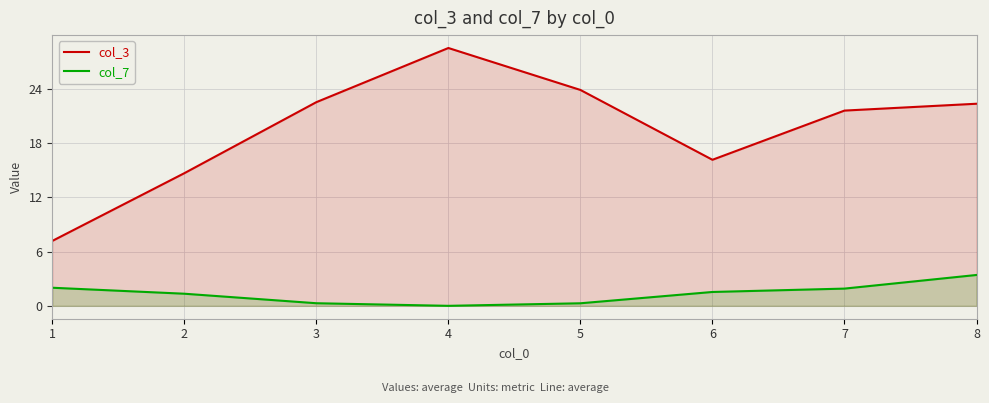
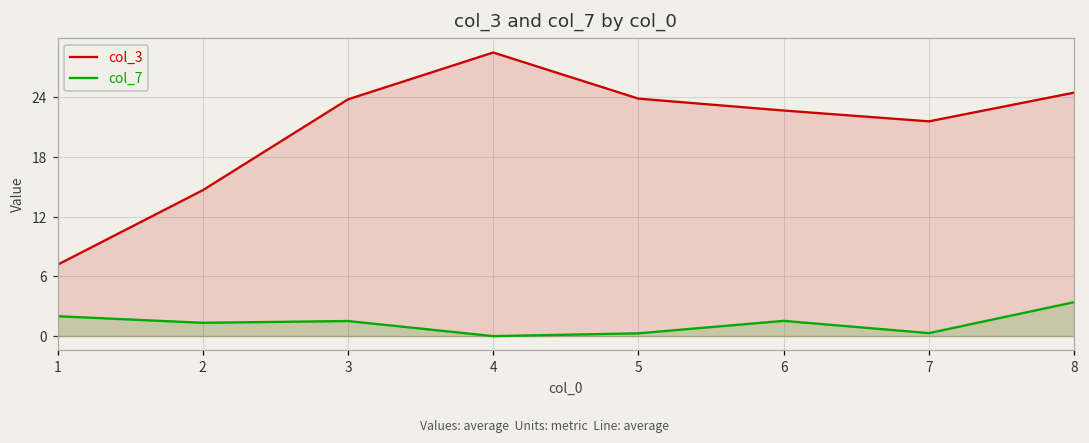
col_3, 3: 23 -> 24
col_7, 3: 0 -> 2
col_3, 6: 16 -> 23
col_7, 7: 2 -> 0
col_3, 8: 22 -> 24
